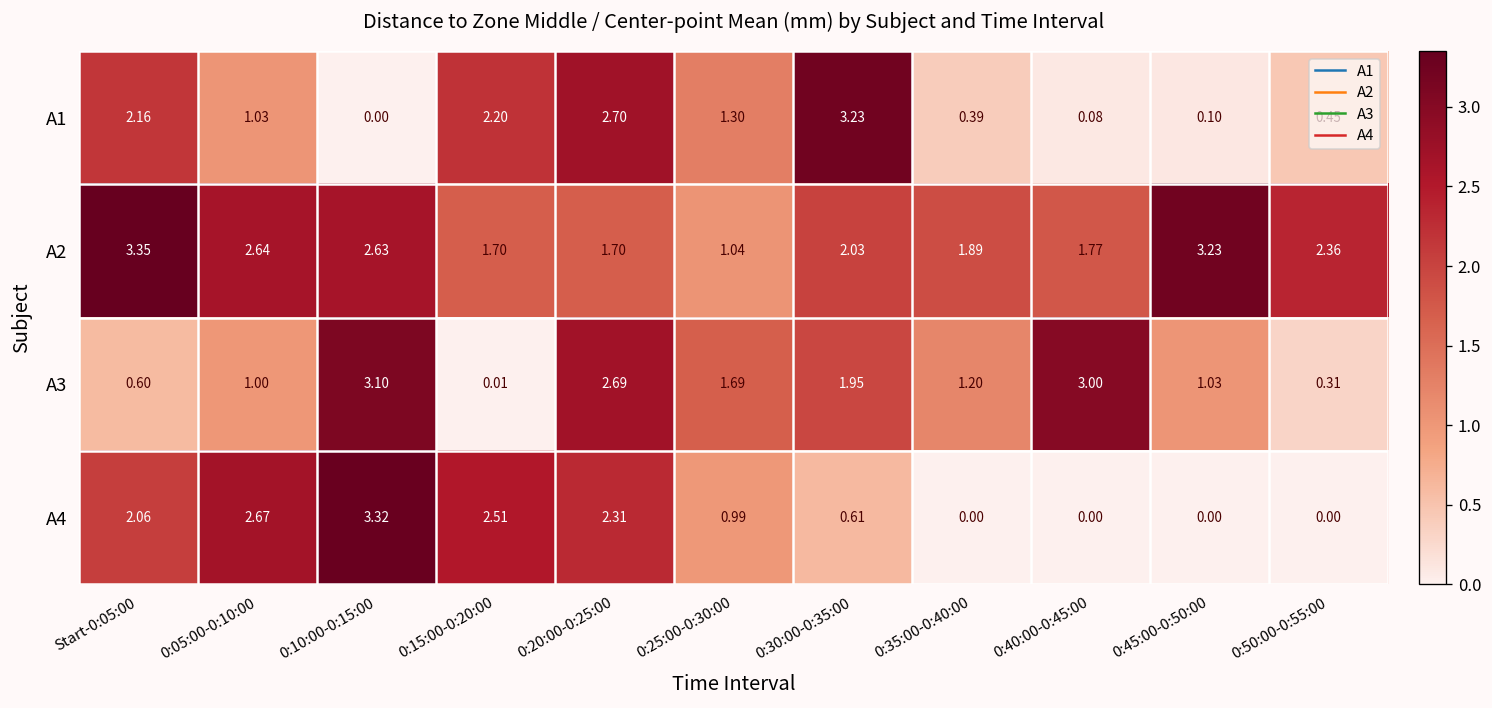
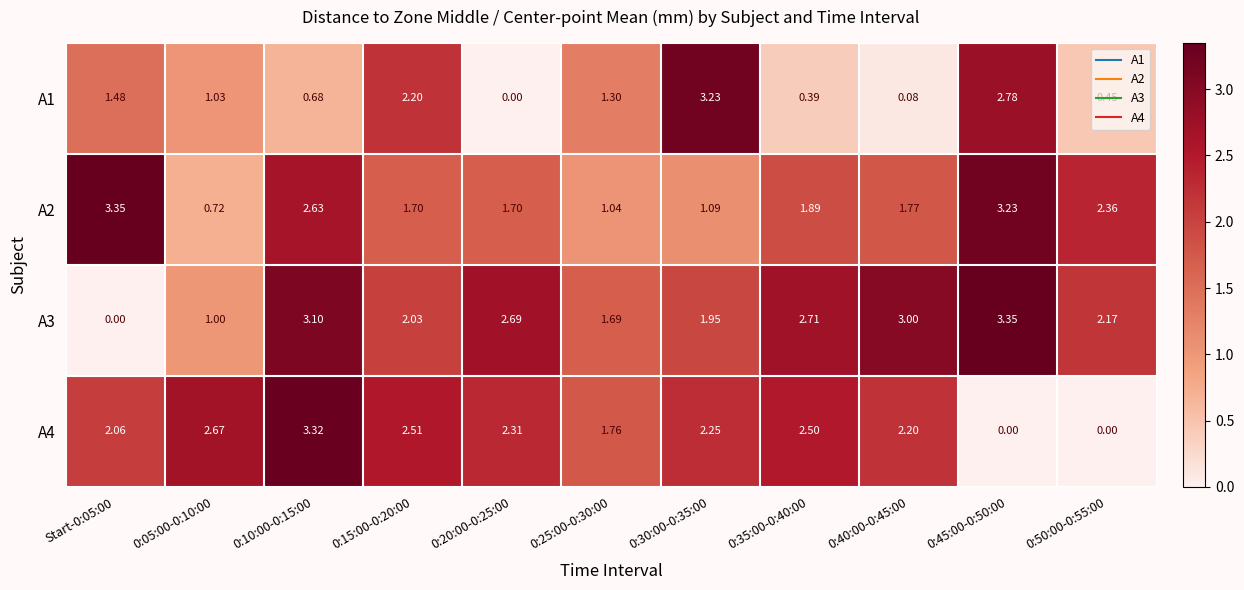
A1, Start-0:05:00: 2.16 -> 1.48
A1, 0:10:00-0:15:00: 0.00 -> 0.68
A1, 0:20:00-0:25:00: 2.70 -> 0.00
A1, 0:45:00-0:50:00: 0.10 -> 2.78
A2, 0:05:00-0:10:00: 2.64 -> 0.72
A2, 0:30:00-0:35:00: 2.03 -> 1.09
A3, Start-0:05:00: 0.60 -> 0.00
A3, 0:15:00-0:20:00: 0.01 -> 2.03
A3, 0:35:00-0:40:00: 1.20 -> 2.71
A3, 0:45:00-0:50:00: 1.03 -> 3.35
A3, 0:50:00-0:55:00: 0.31 -> 2.17
A4, 0:25:00-0:30:00: 0.99 -> 1.76
A4, 0:30:00-0:35:00: 0.61 -> 2.25
A4, 0:35:00-0:40:00: 0.00 -> 2.50
A4, 0:40:00-0:45:00: 0.00 -> 2.20
